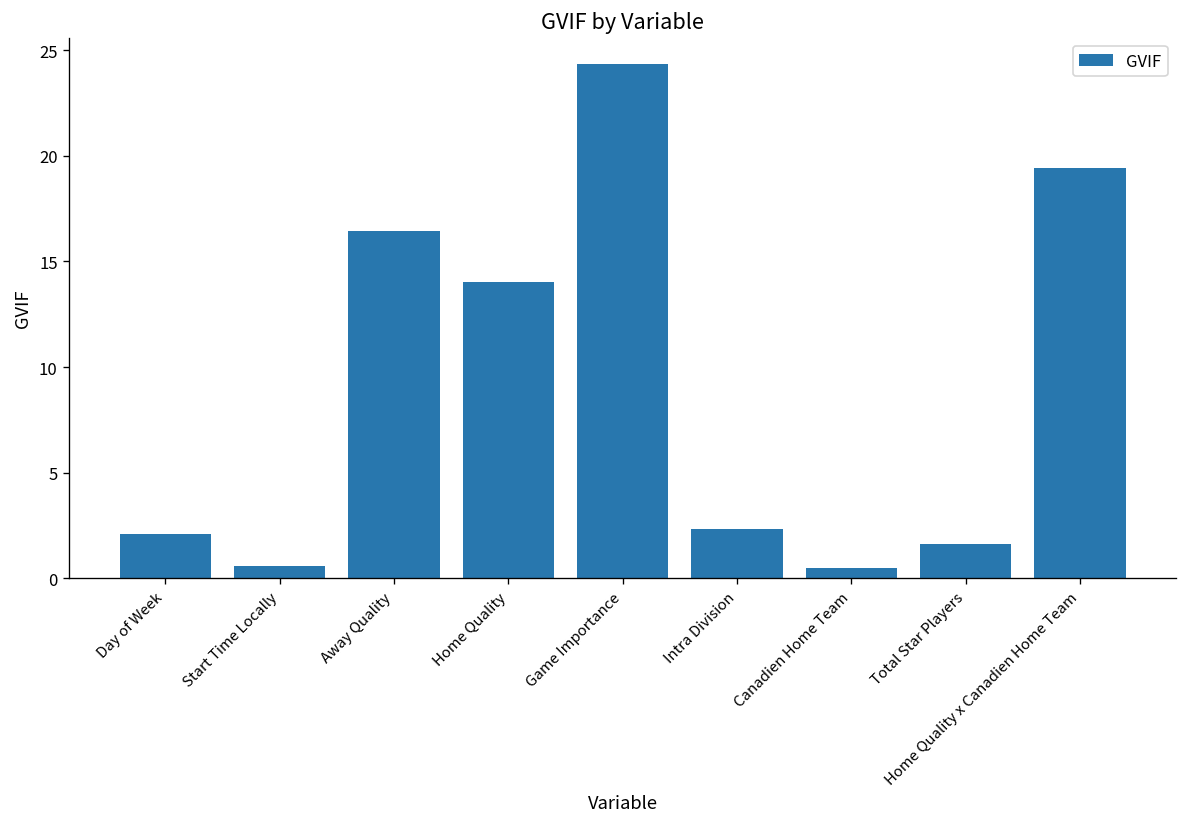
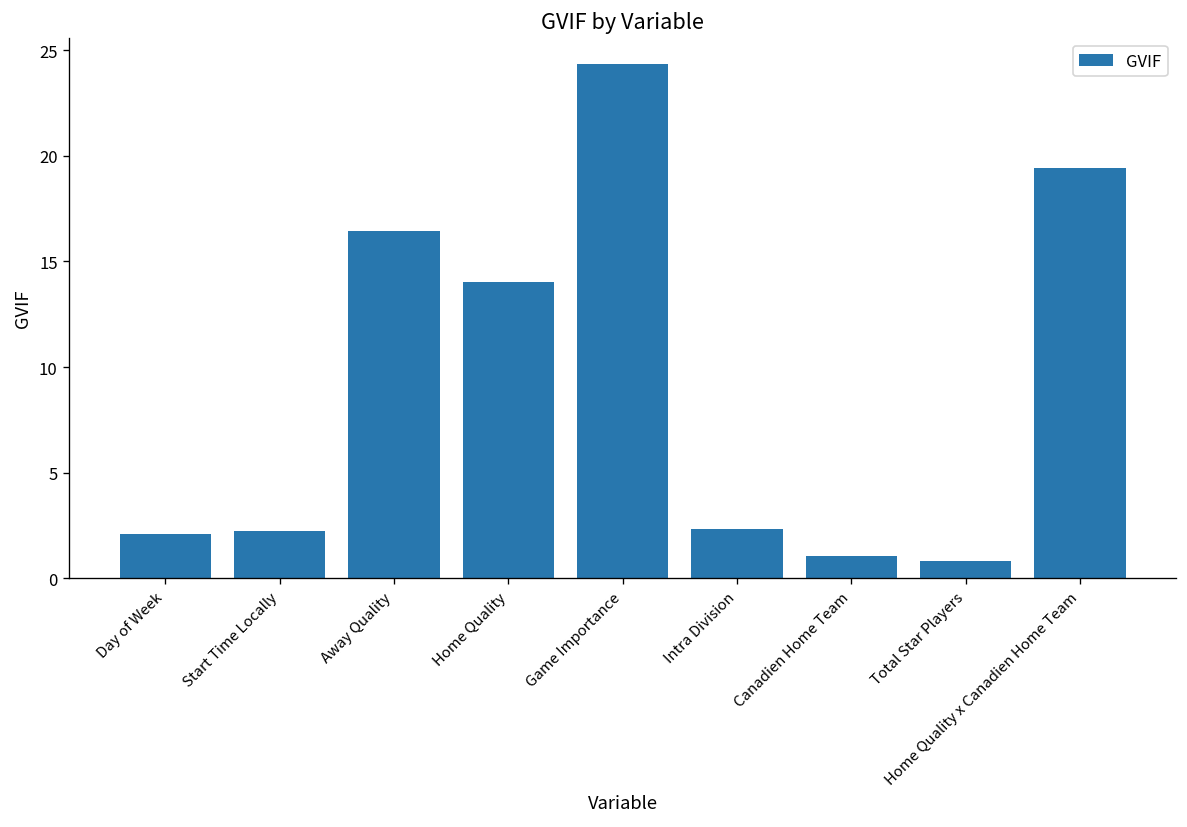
Start Time Locally: 0.6 -> 2.2
Canadien Home Team: 0.5 -> 1.1
Total Star Players: 1.6 -> 0.8
